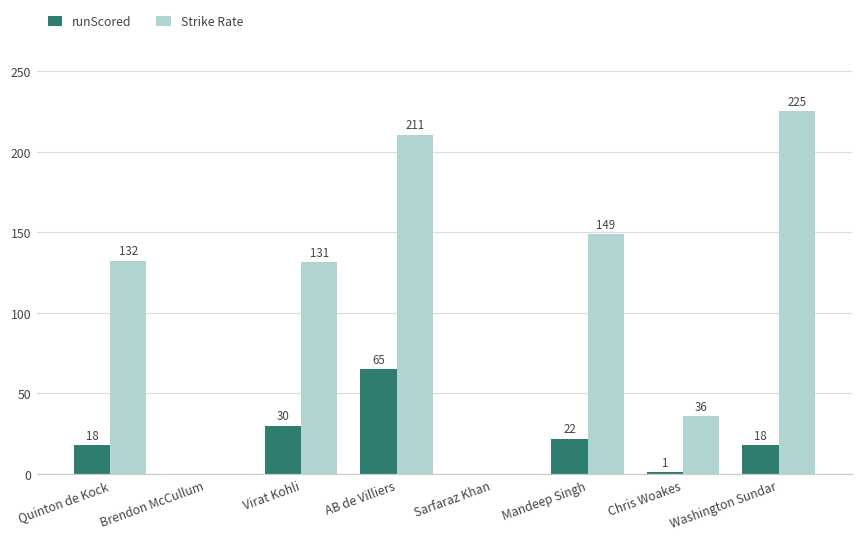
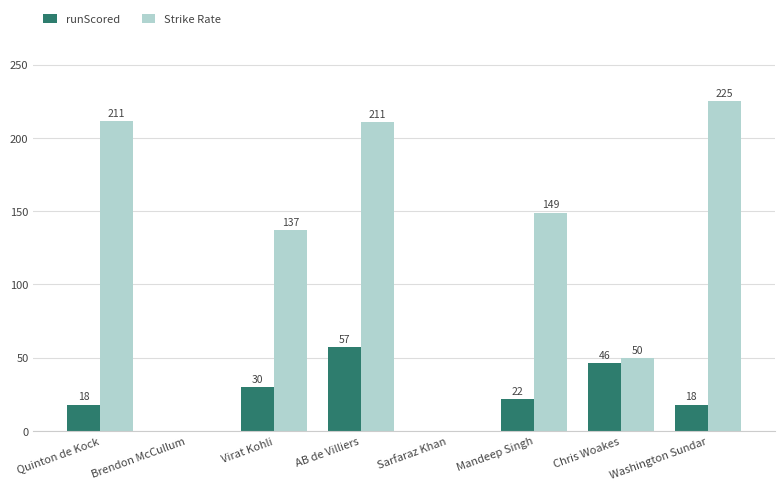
Strike Rate, Quinton de Kock: 132 -> 211
Strike Rate, Virat Kohli: 131 -> 137
runScored, AB de Villiers: 65 -> 57
runScored, Chris Woakes: 1 -> 46
Strike Rate, Chris Woakes: 36 -> 50
